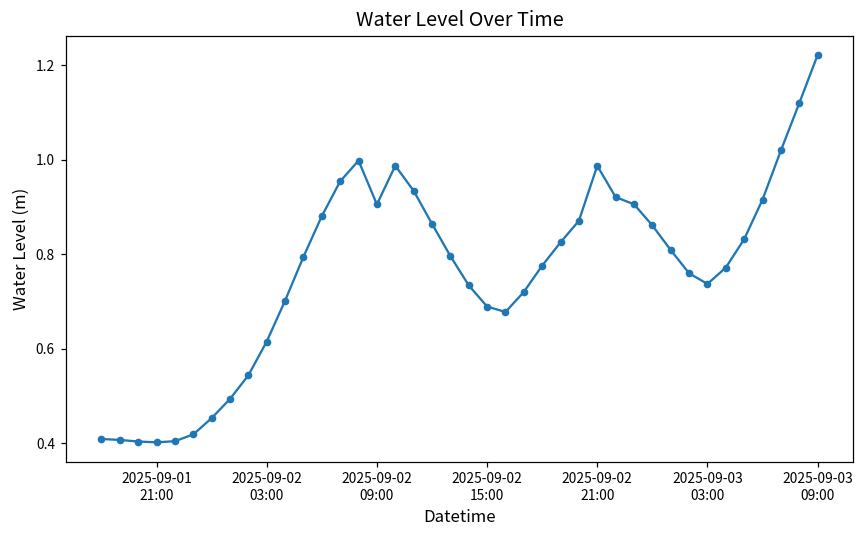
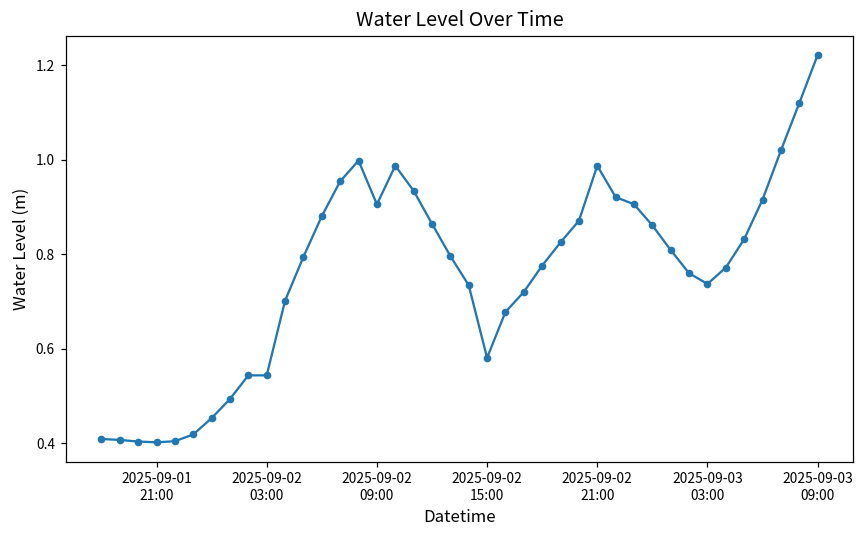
2025-09-02 03:00: 0.62 -> 0.54
2025-09-02 15:00: 0.69 -> 0.58
